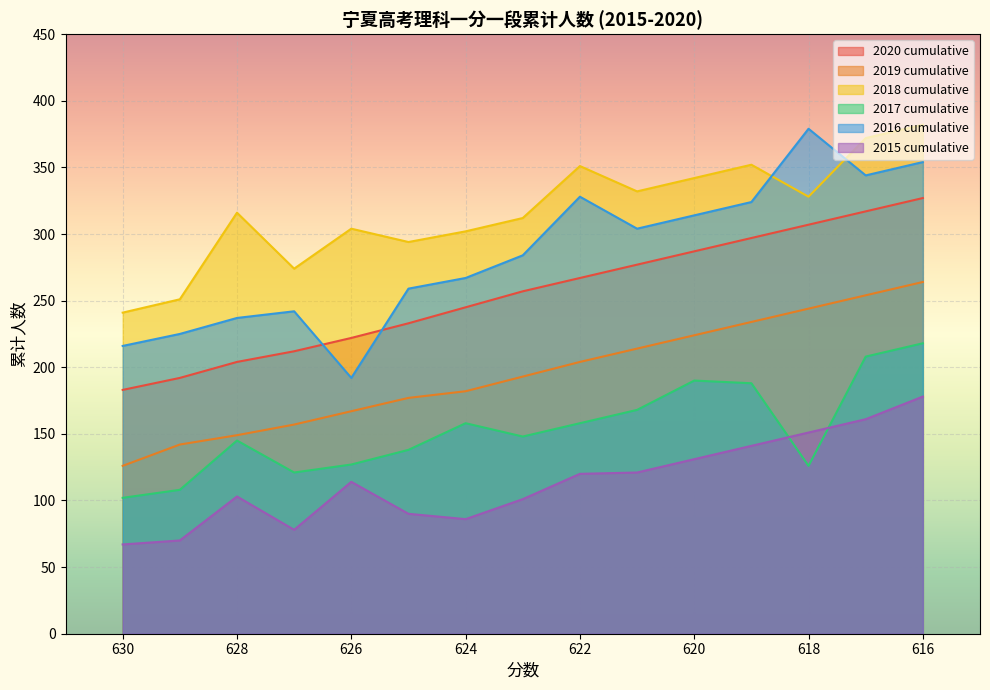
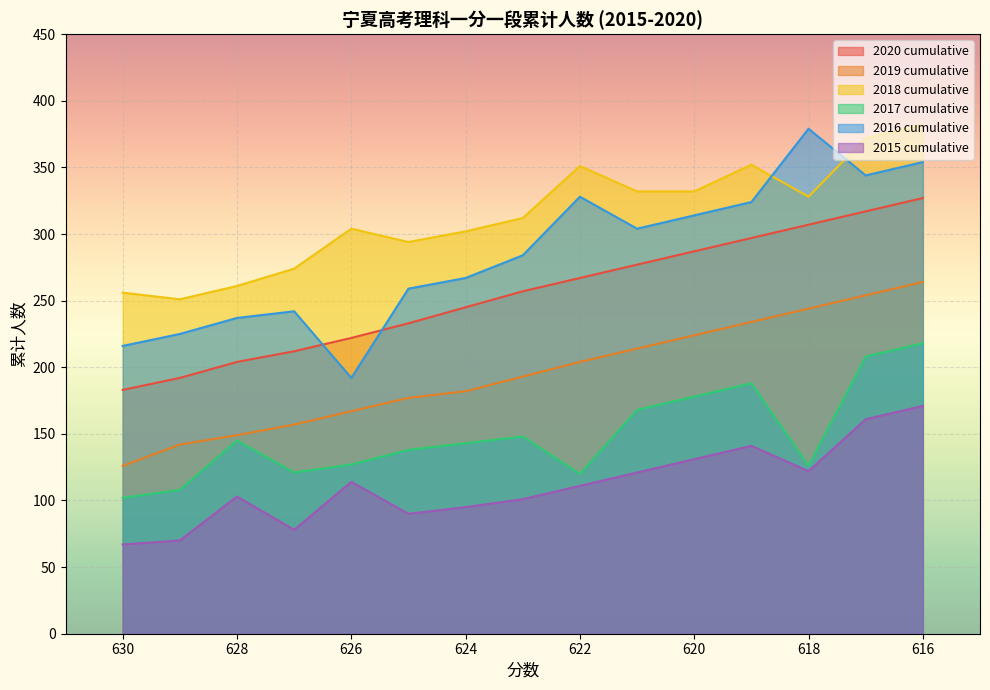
2018 cumulative, 630: 241 -> 256
2018 cumulative, 628: 316 -> 261
2017 cumulative, 624: 158 -> 143
2015 cumulative, 624: 86 -> 95
2017 cumulative, 622: 158 -> 120
2015 cumulative, 622: 120 -> 111
2018 cumulative, 620: 342 -> 332
2017 cumulative, 620: 190 -> 178
2015 cumulative, 618: 151 -> 122
2015 cumulative, 616: 178 -> 171
